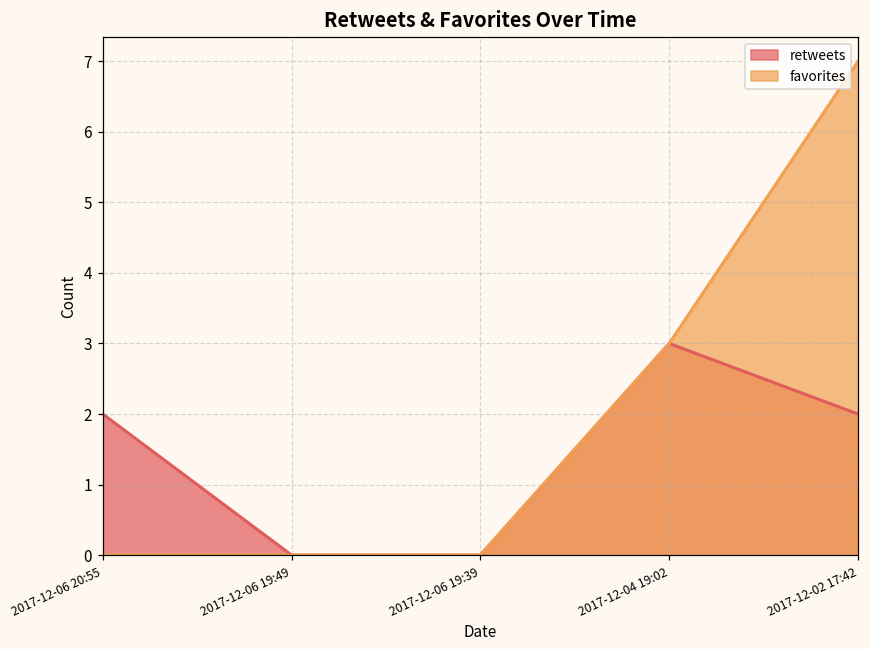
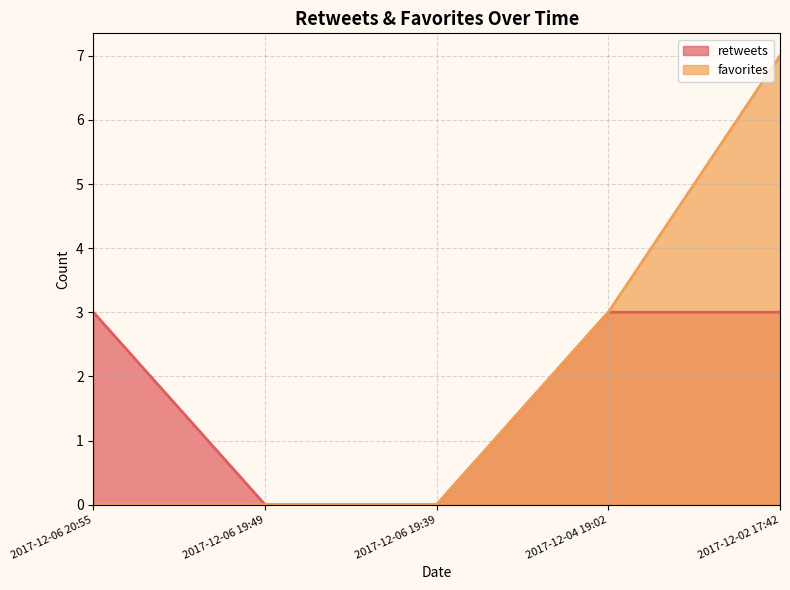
retweets, 2017-12-06 20:55: 2 -> 3
retweets, 2017-12-02 17:42: 2 -> 3
